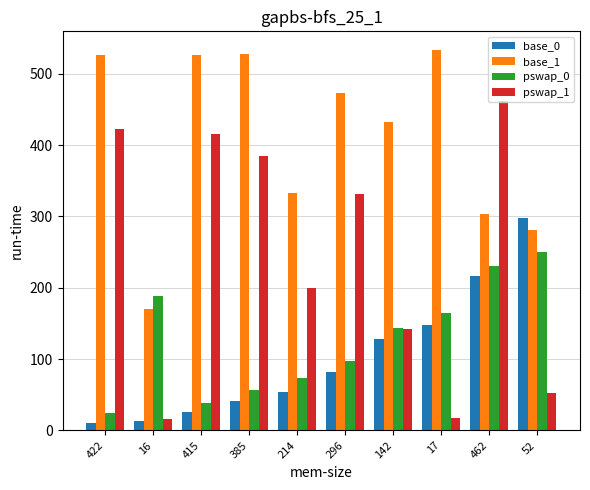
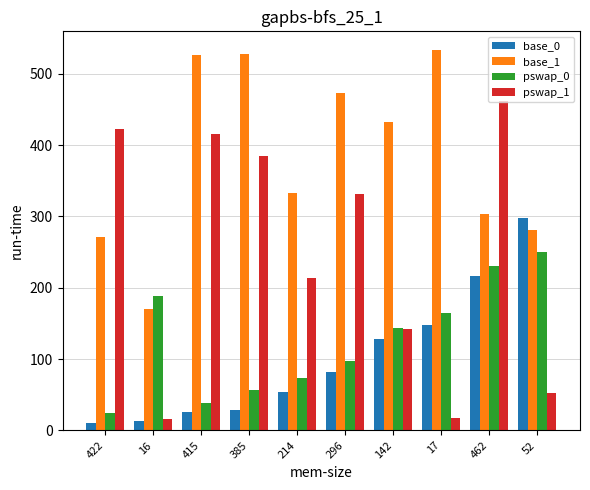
base_1, 422: 530 -> 270
base_0, 385: 40 -> 30
pswap_1, 214: 200 -> 210
